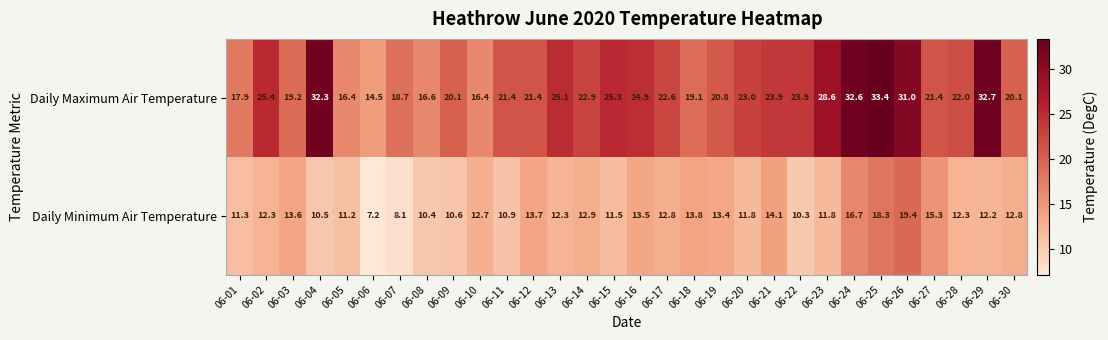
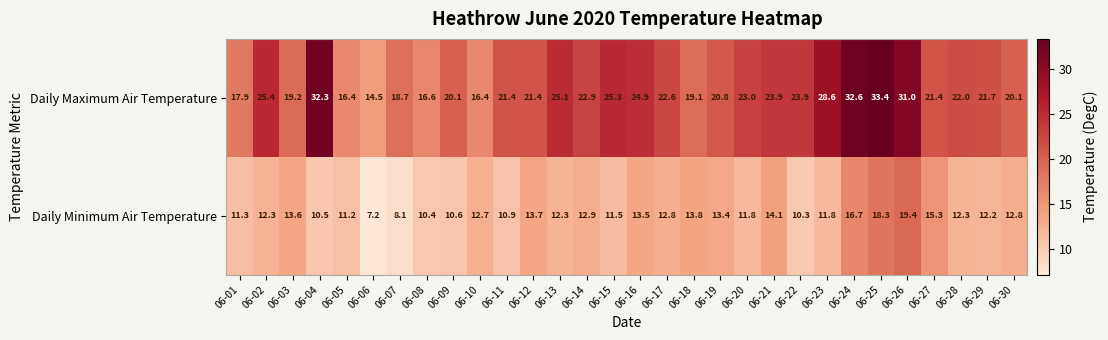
Daily Maximum Air Temperature, 06-29: 32.7 -> 21.7
